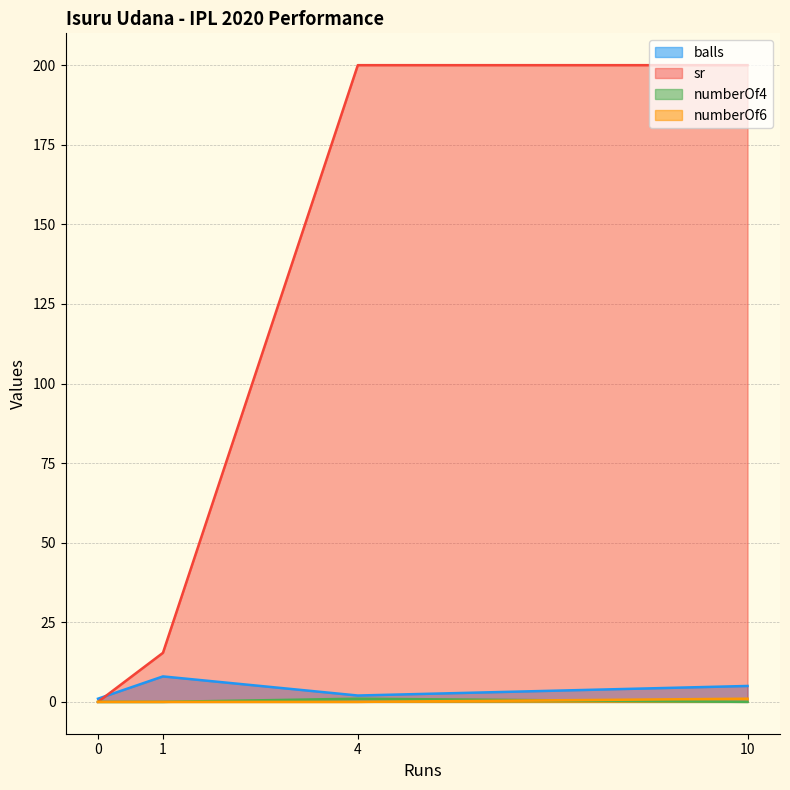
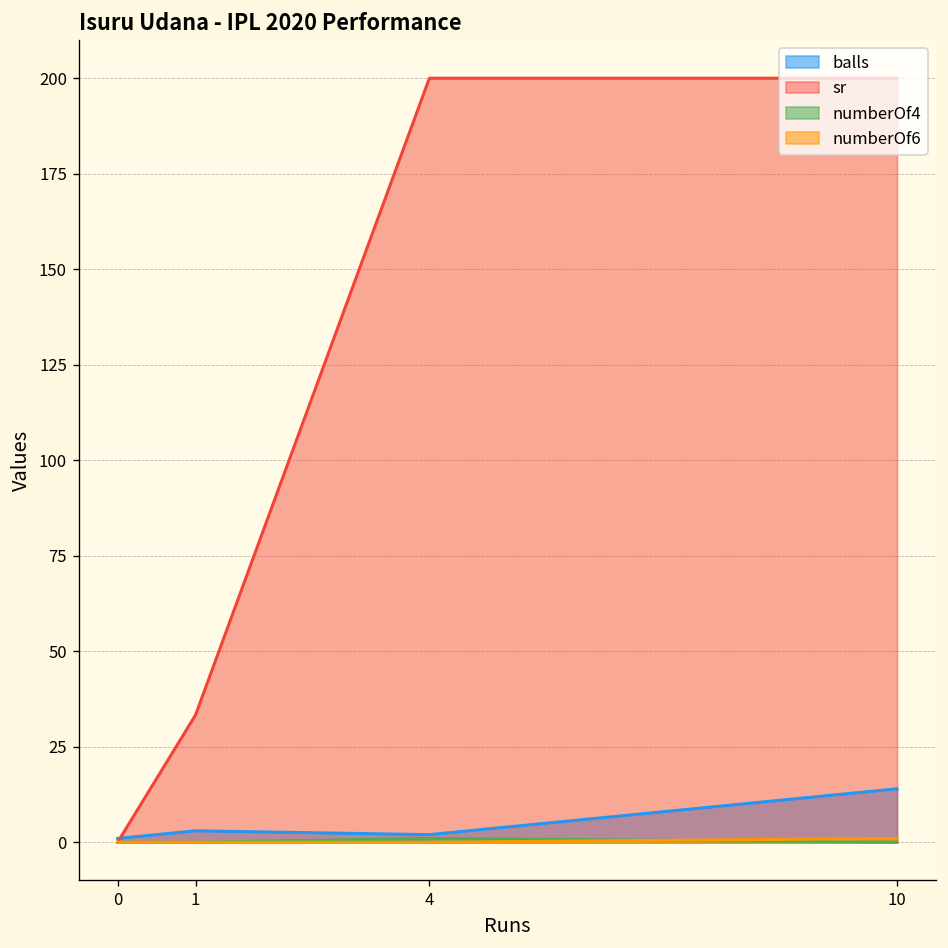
balls, 1: 8 -> 3
sr, 1: 15 -> 33
balls, 10: 5 -> 14
